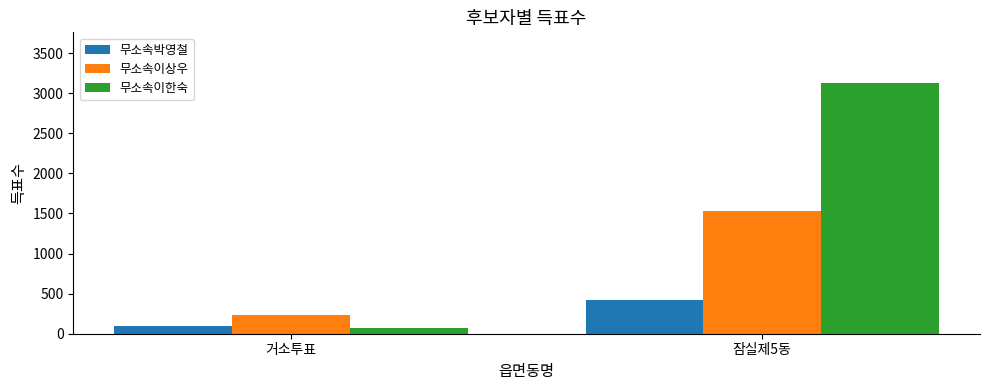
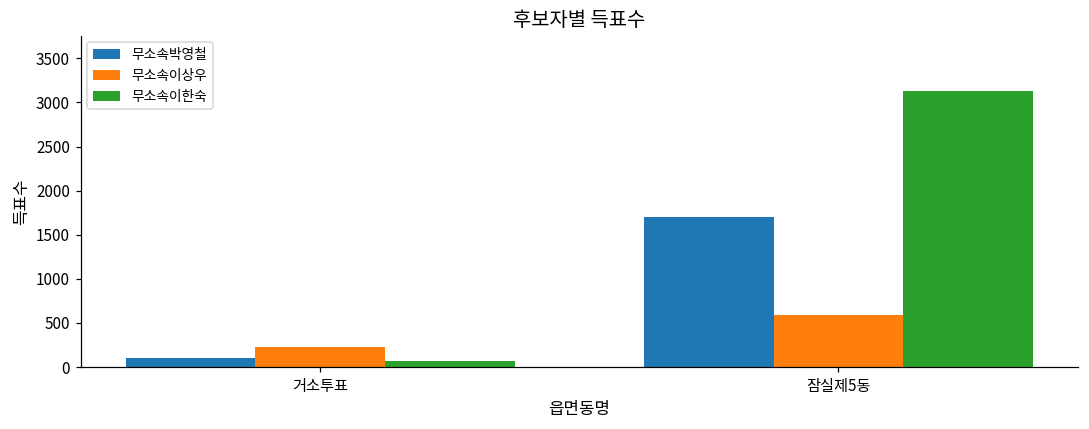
무소속박영철, 잠실제5동: 400 -> 1700
무소속이상우, 잠실제5동: 1500 -> 600
